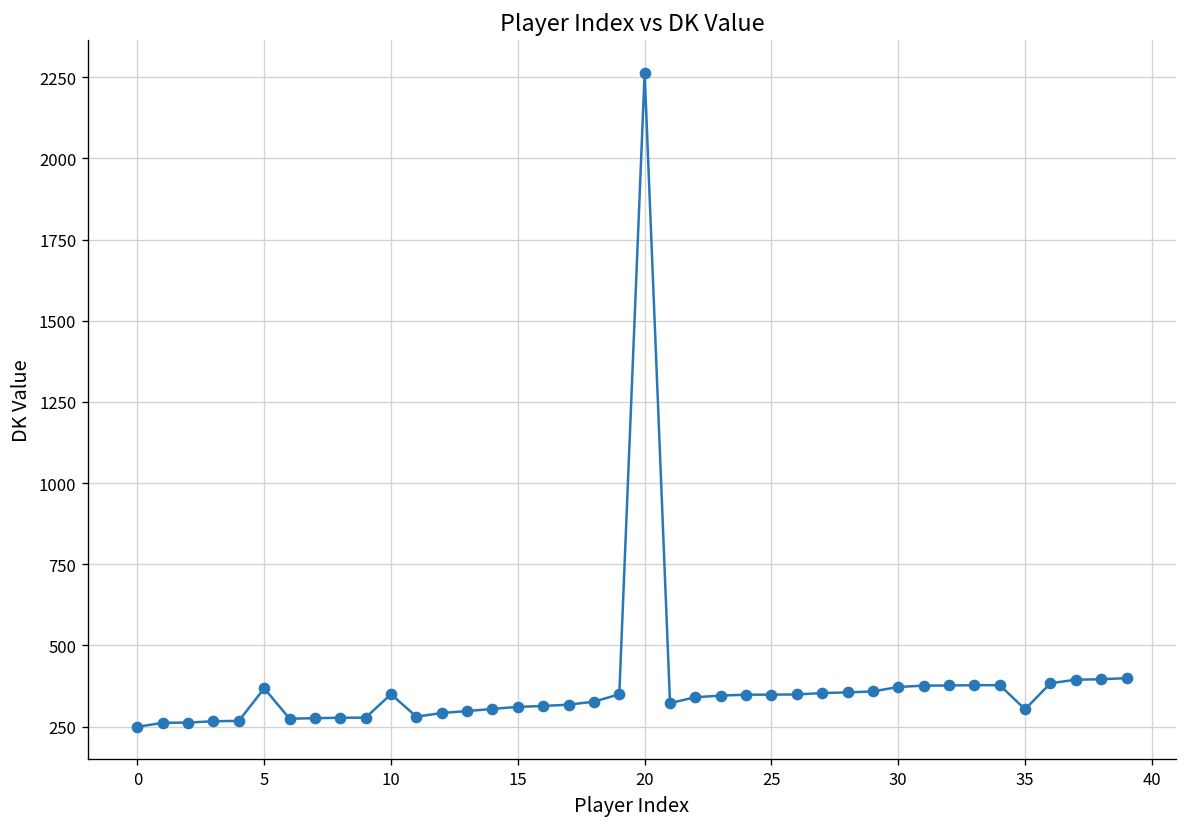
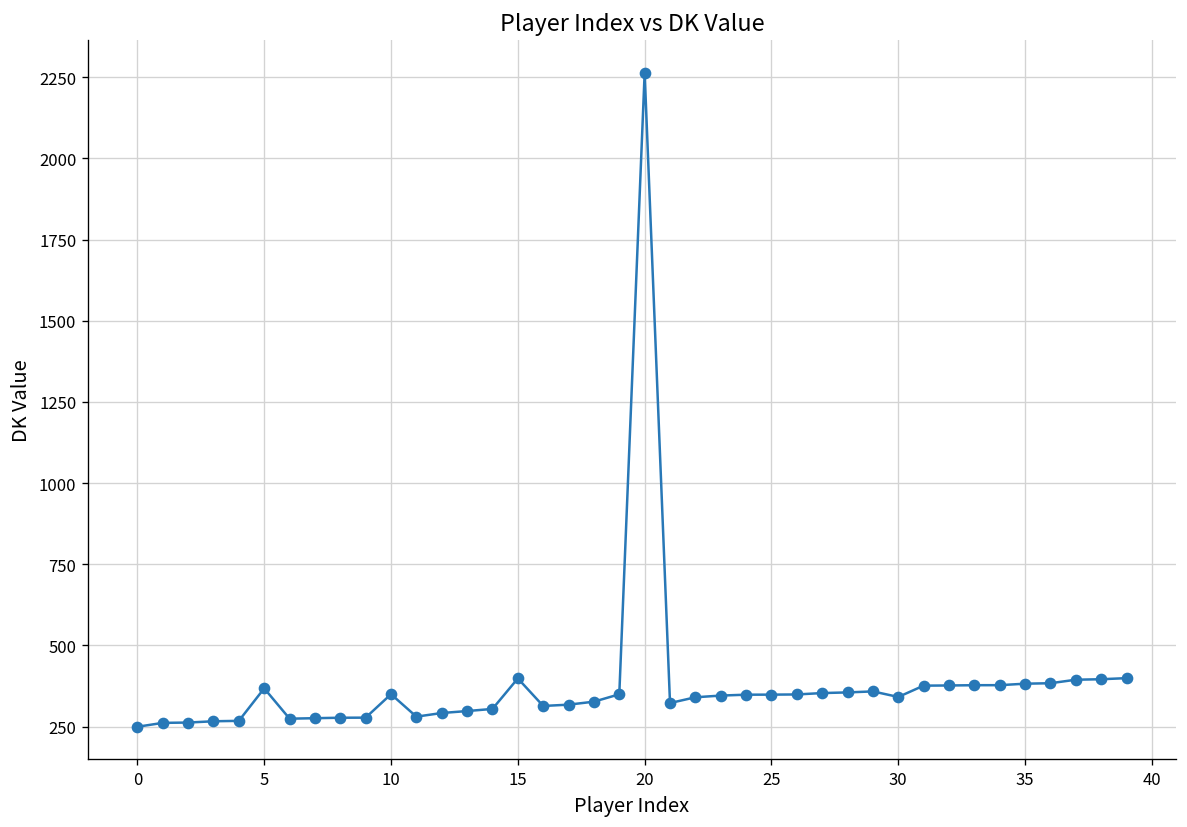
15: 310 -> 400
30: 370 -> 340
35: 300 -> 380
